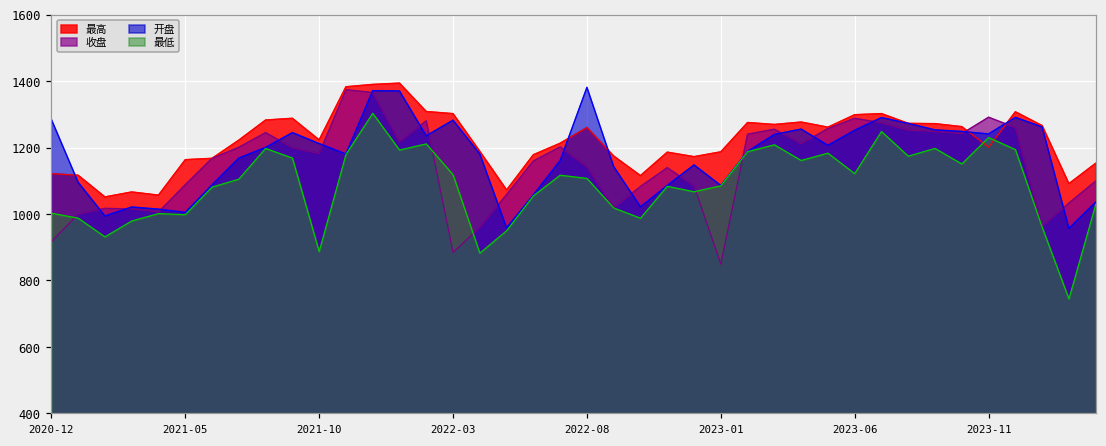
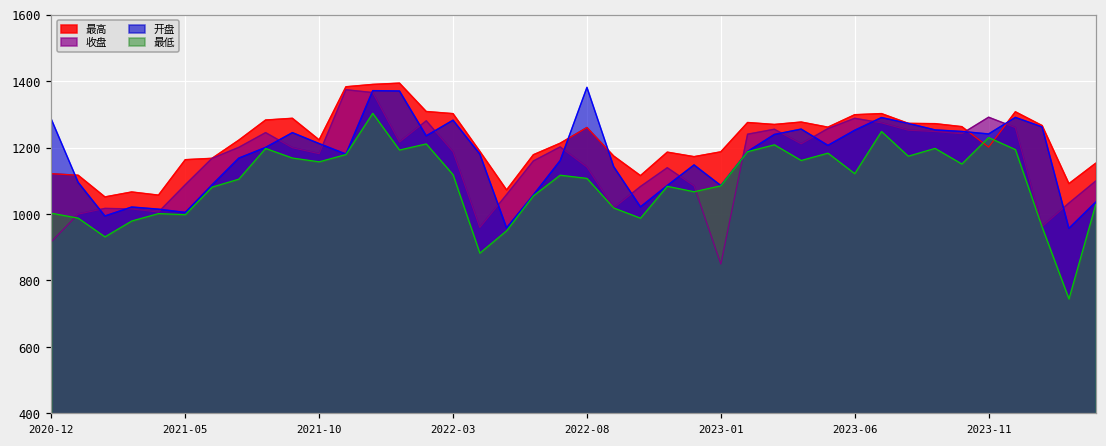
最低, 2021-10: 890 -> 1160
收盘, 2022-03: 880 -> 1190
